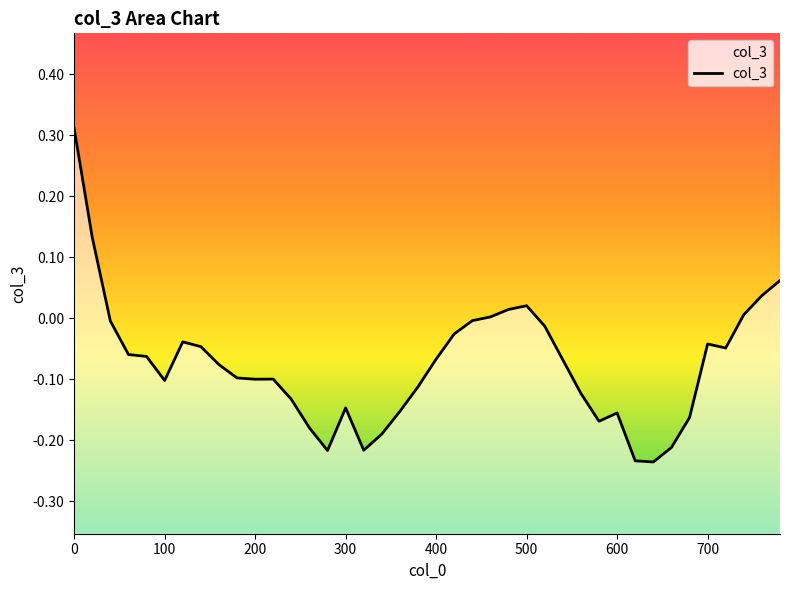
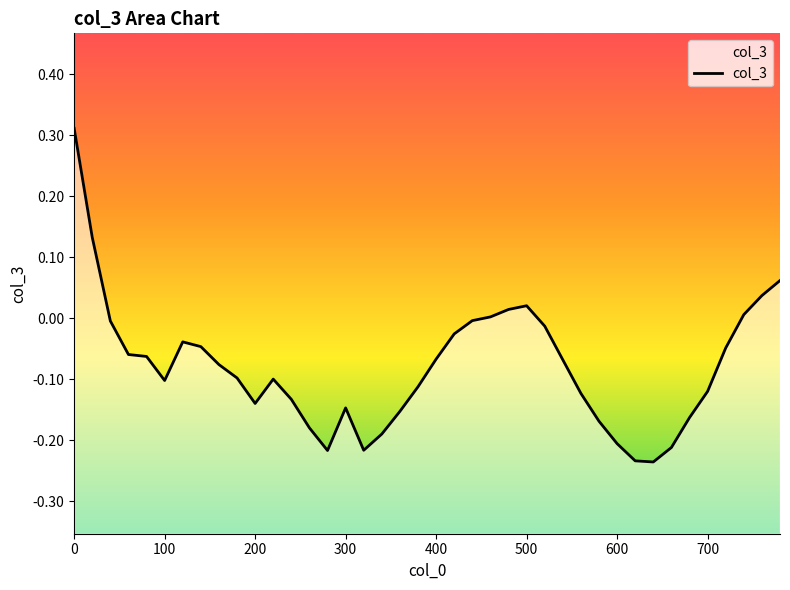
200: -0.10 -> -0.14
600: -0.15 -> -0.21
700: -0.04 -> -0.12
